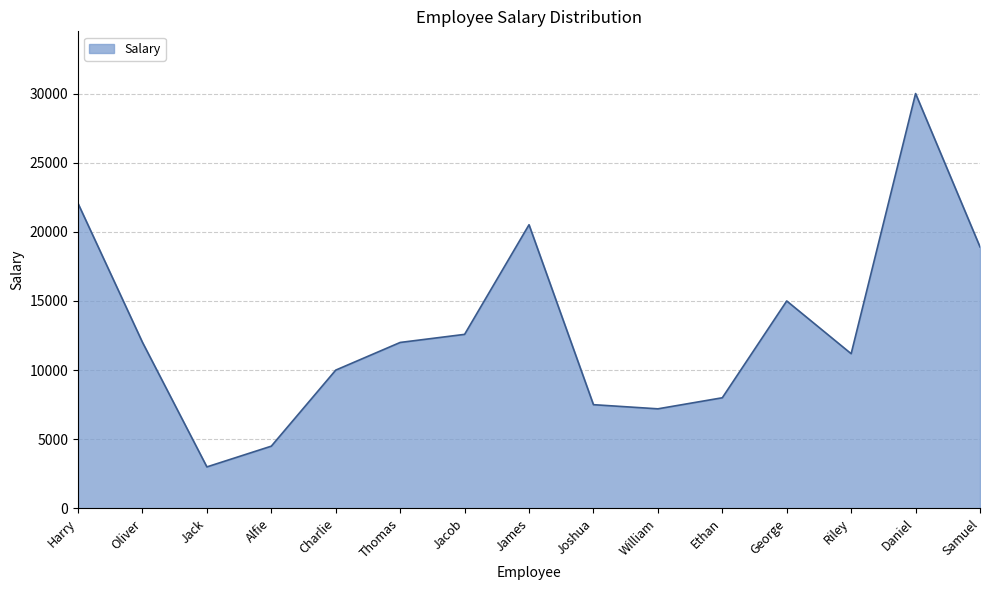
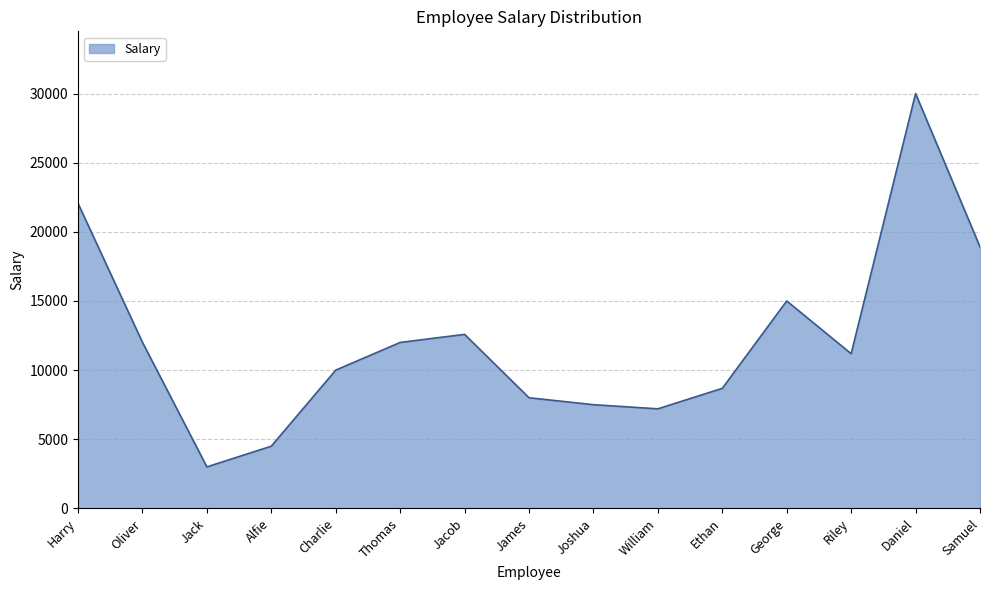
James: 20500 -> 8000
Ethan: 8000 -> 8700
